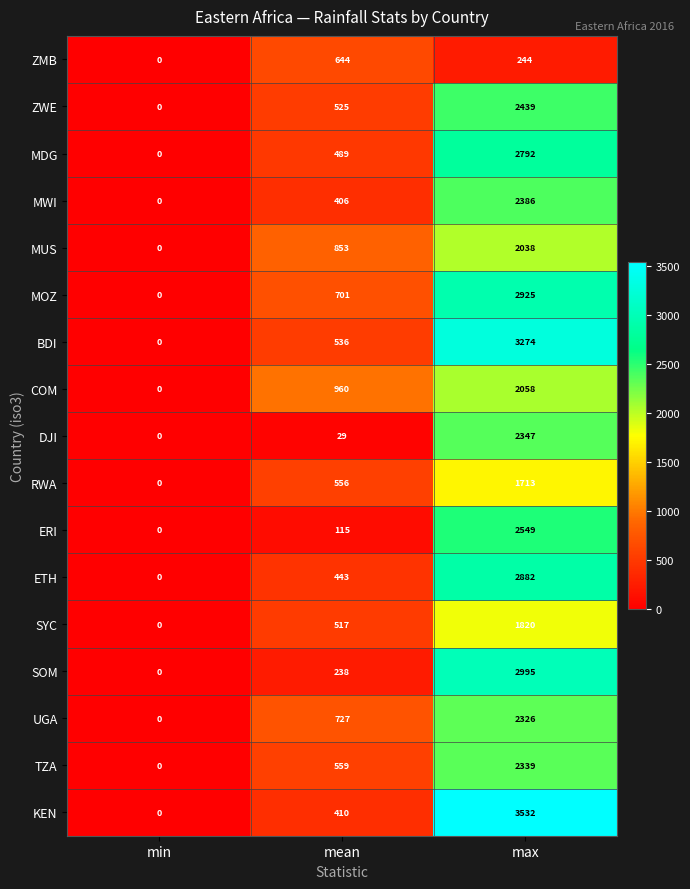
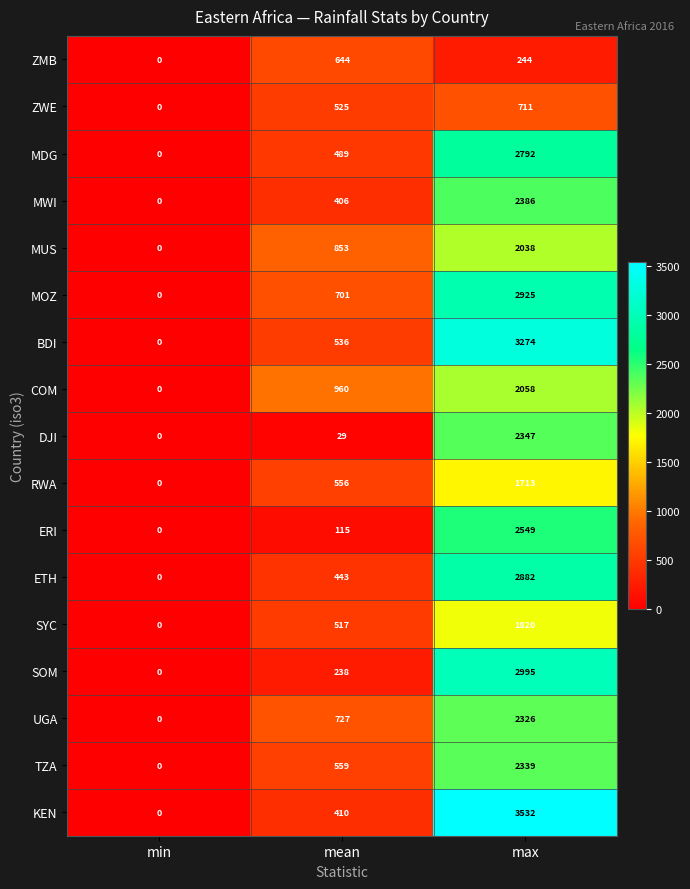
ZWE, max: 2439 -> 711
